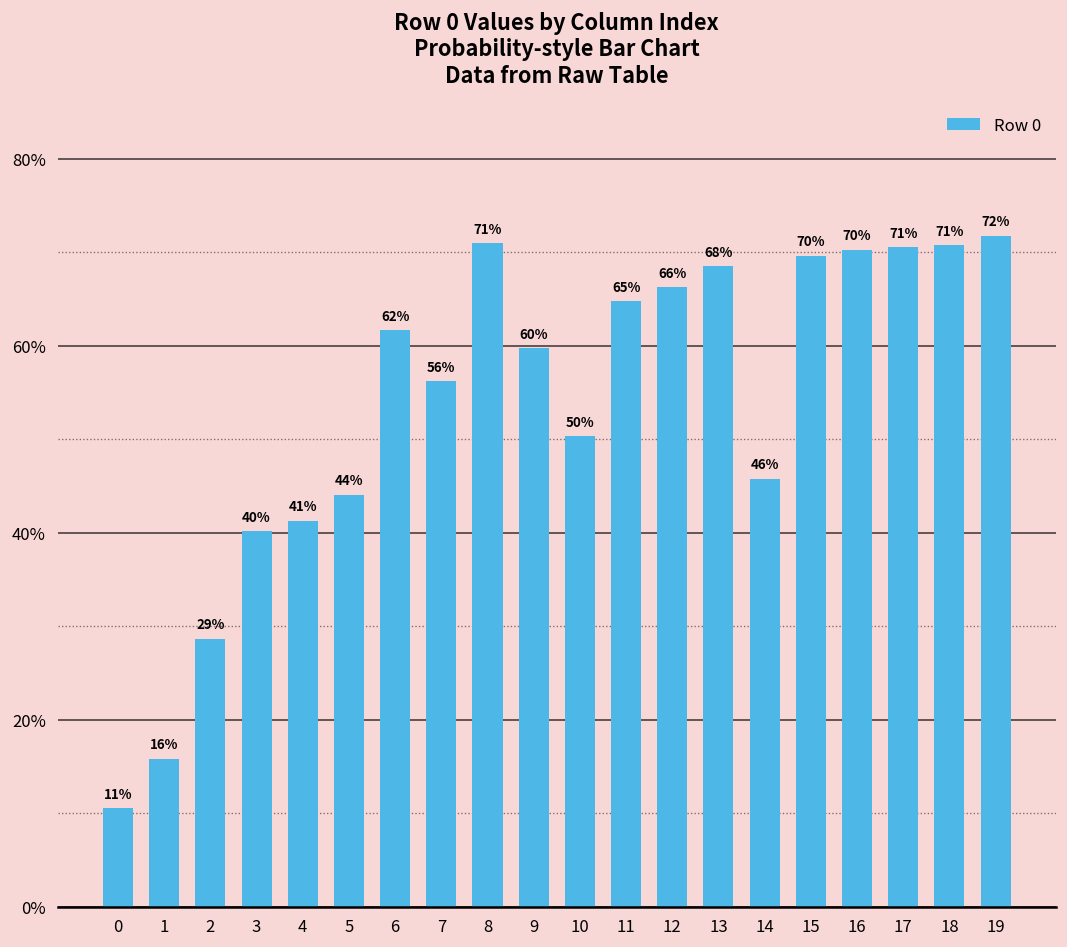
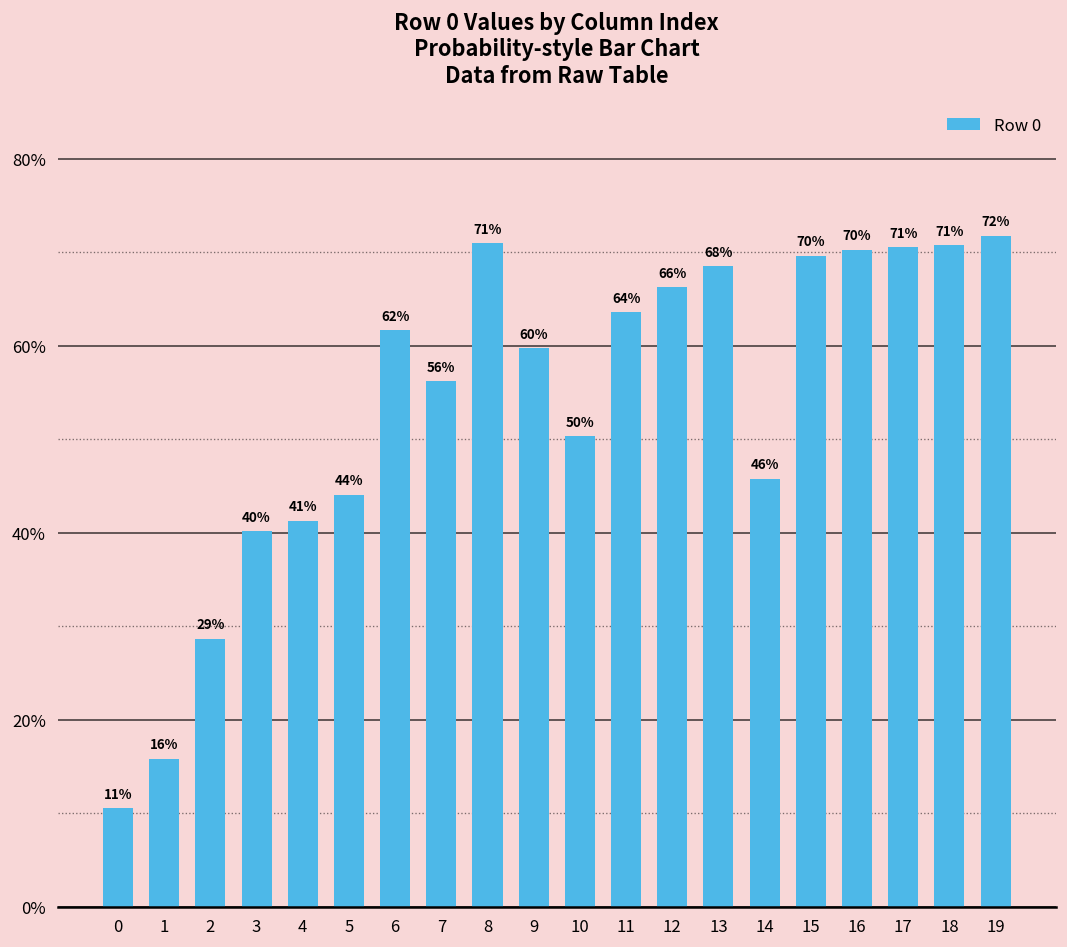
11: 65% -> 64%
